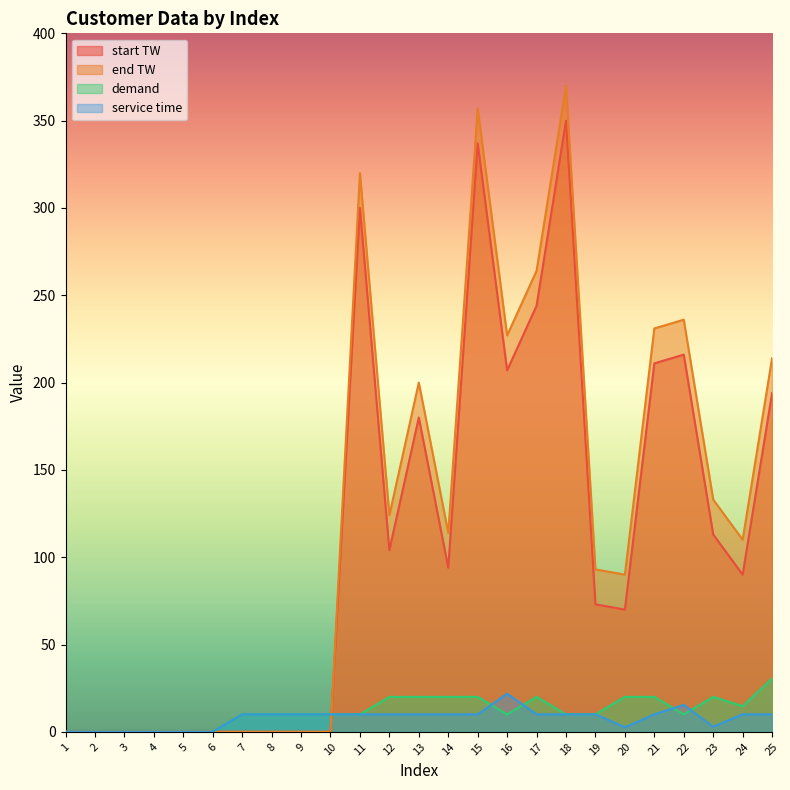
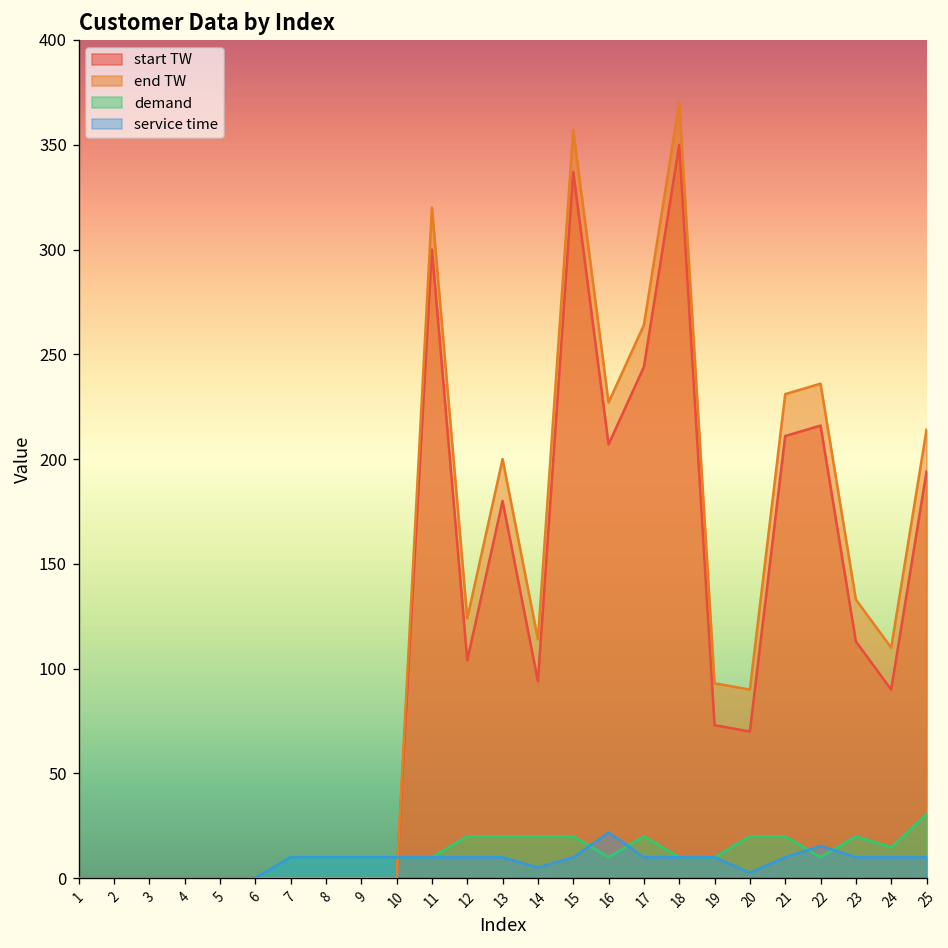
service time, 14: 10 -> 5
service time, 23: 3 -> 10
